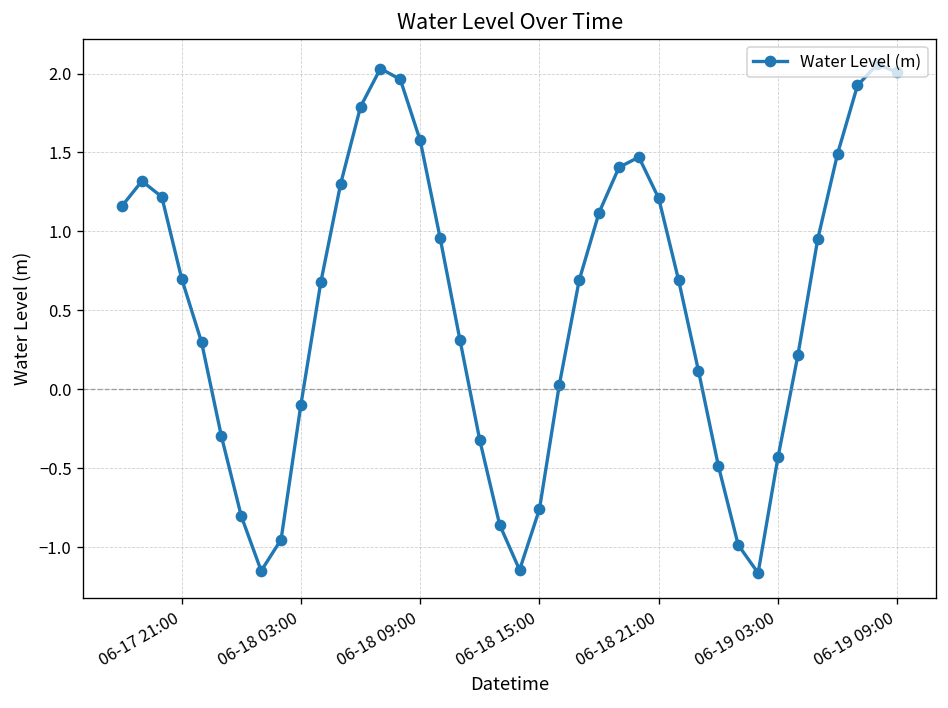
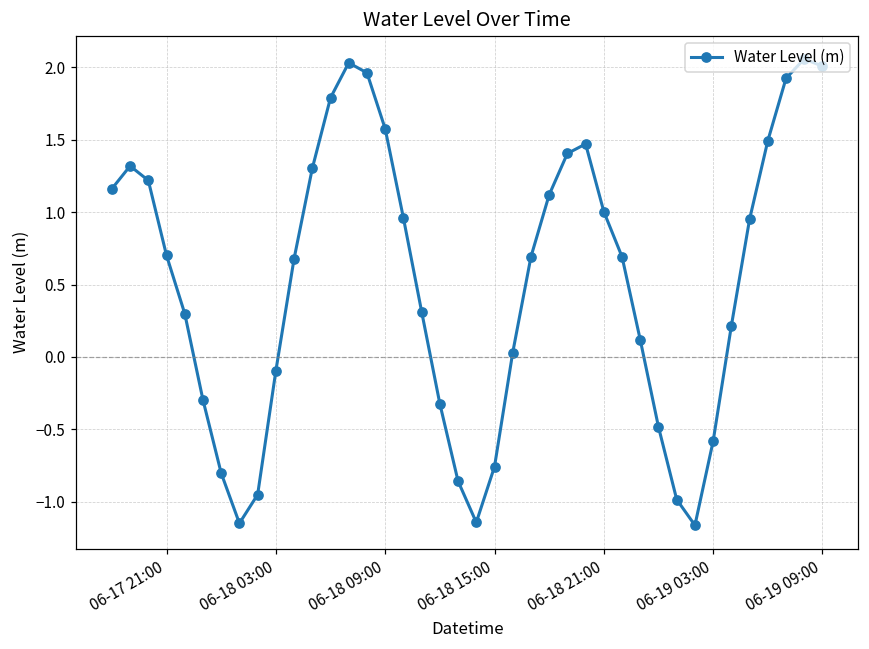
06-18 21:00: 1.21 -> 1.00
06-19 03:00: -0.43 -> -0.58
